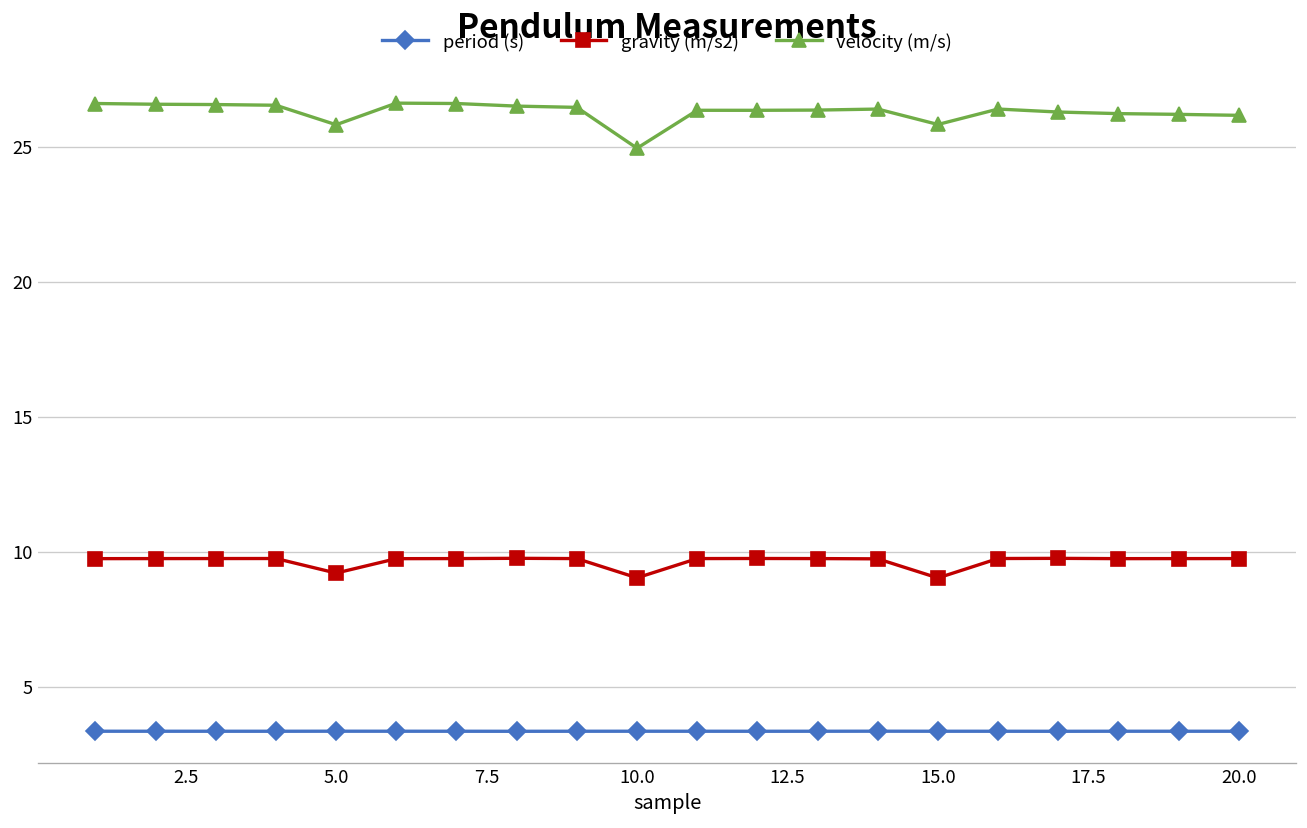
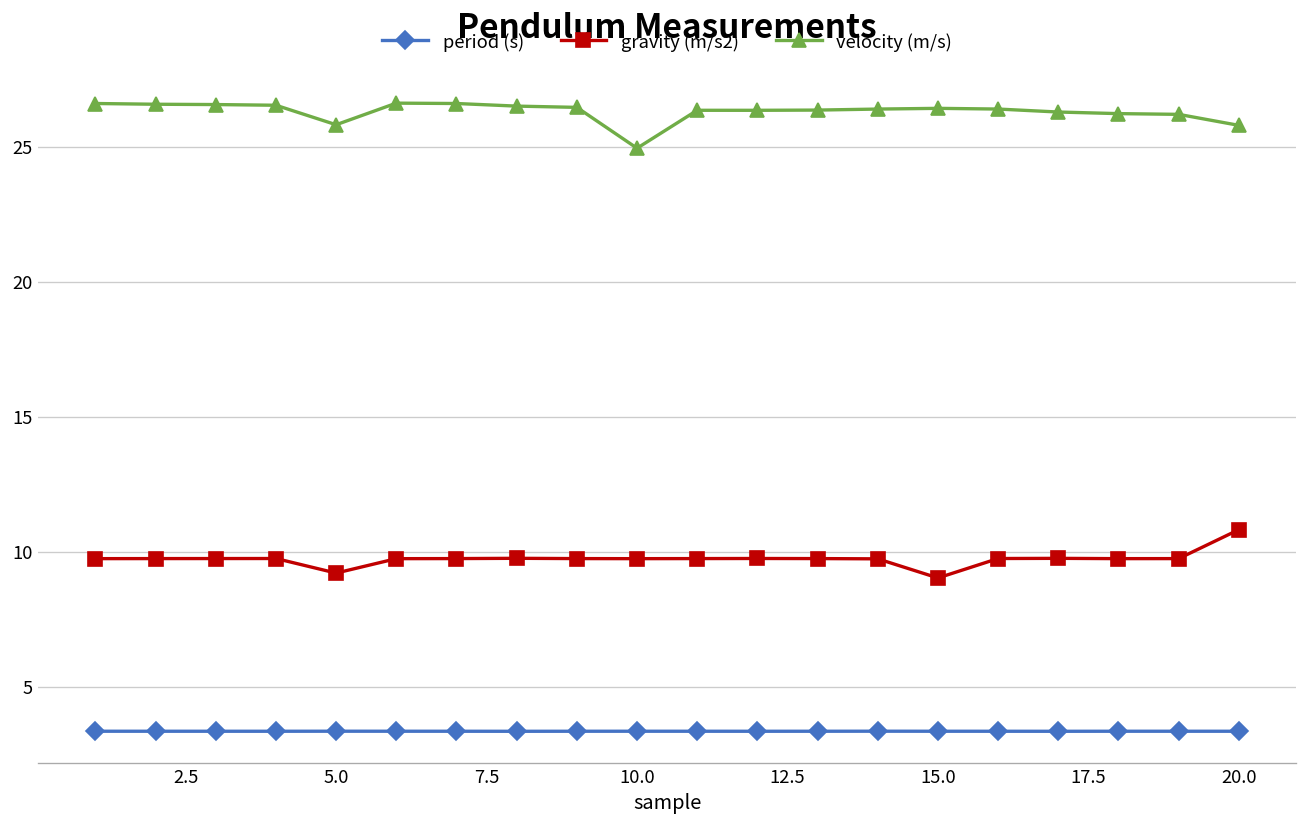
gravity (m/s2), 10.0: 9.1 -> 9.8
velocity (m/s), 15.0: 25.8 -> 26.4
gravity (m/s2), 20.0: 9.8 -> 10.8
velocity (m/s), 20.0: 26.2 -> 25.8
